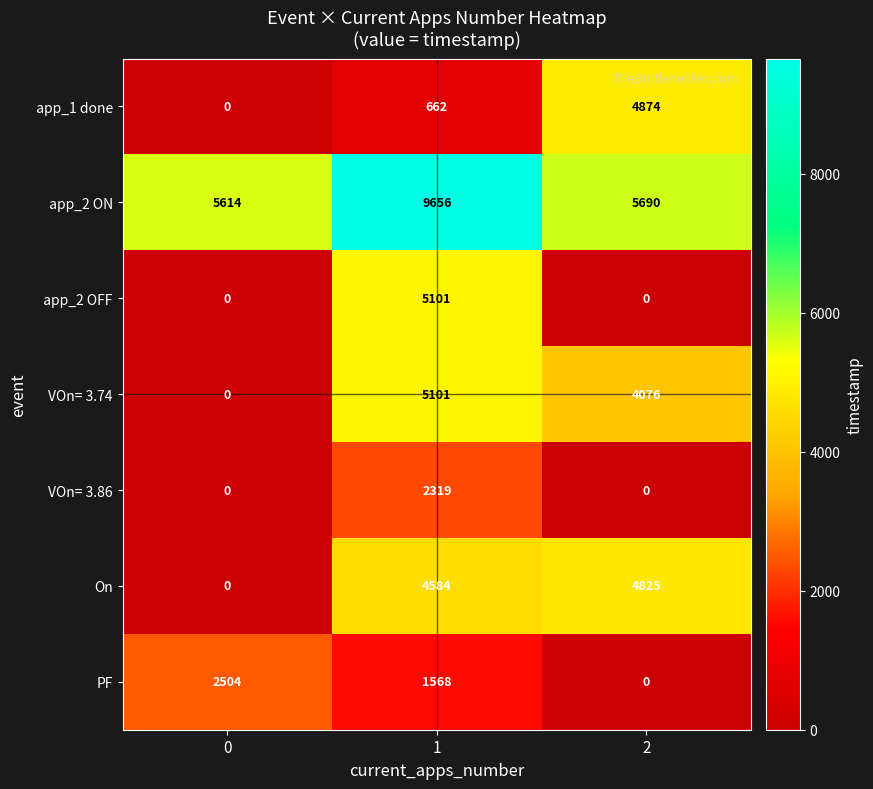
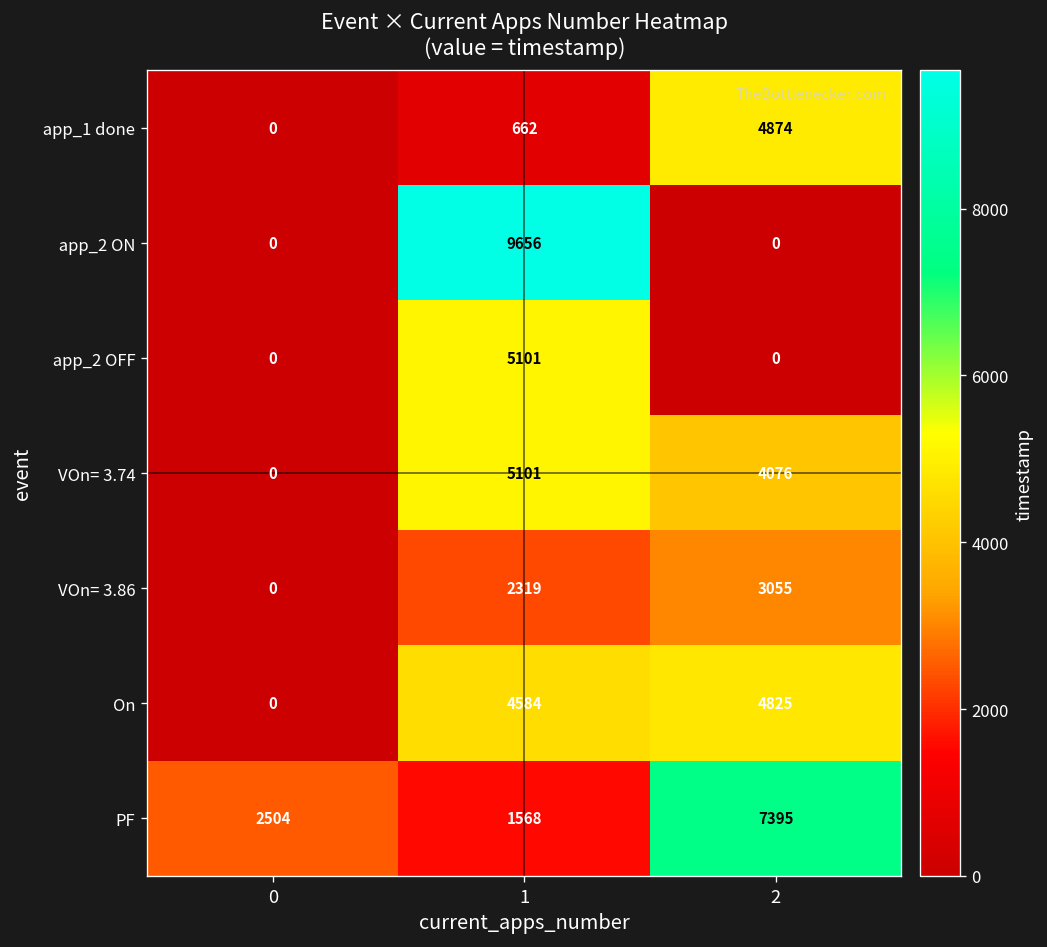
app_2 ON, 0: 5614 -> 0
app_2 ON, 2: 5690 -> 0
VOn= 3.86, 2: 0 -> 3055
PF, 2: 0 -> 7395
